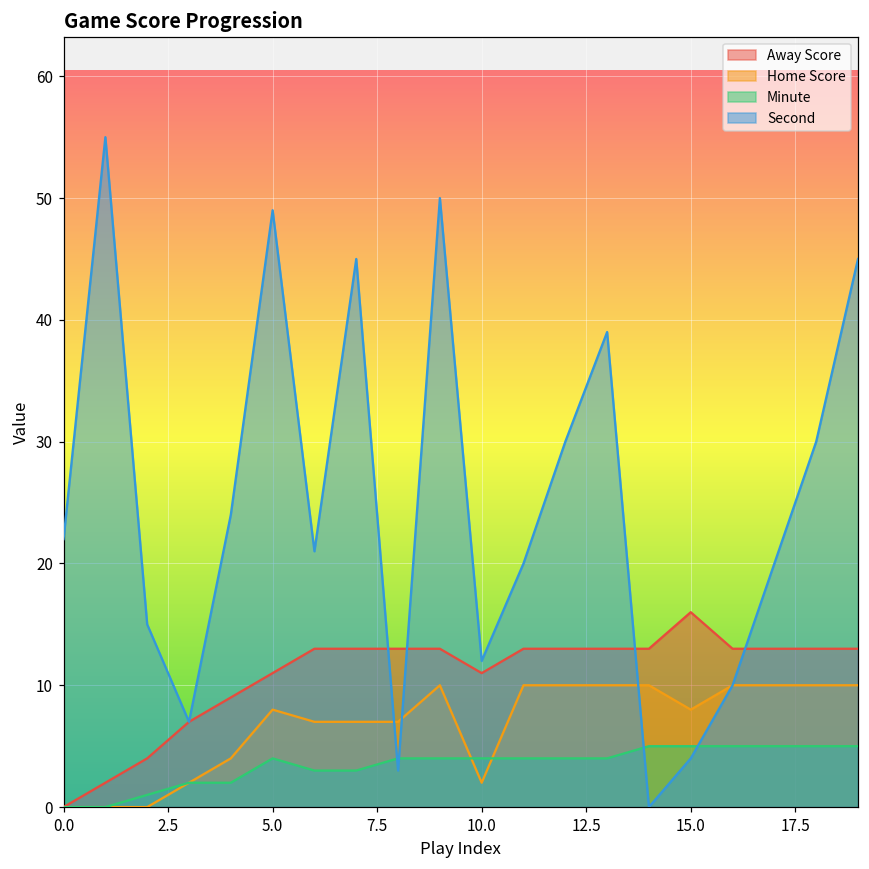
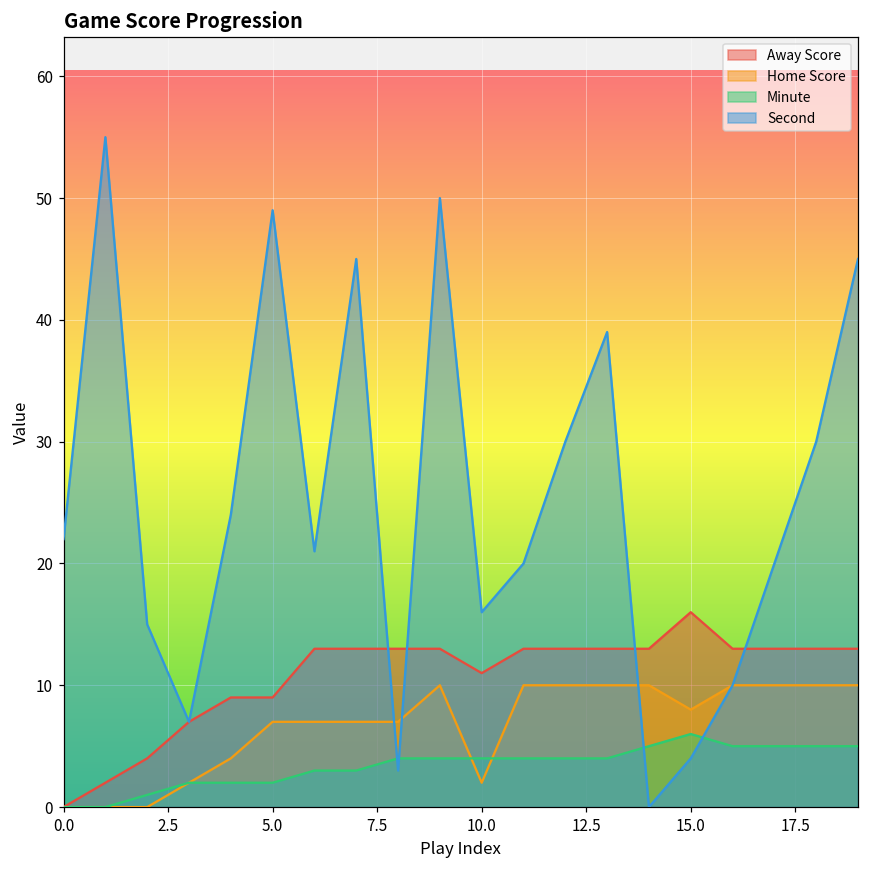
Away Score, 5.0: 11 -> 9
Home Score, 5.0: 8 -> 7
Minute, 5.0: 4 -> 2
Second, 10.0: 12 -> 16
Minute, 15.0: 5 -> 6
